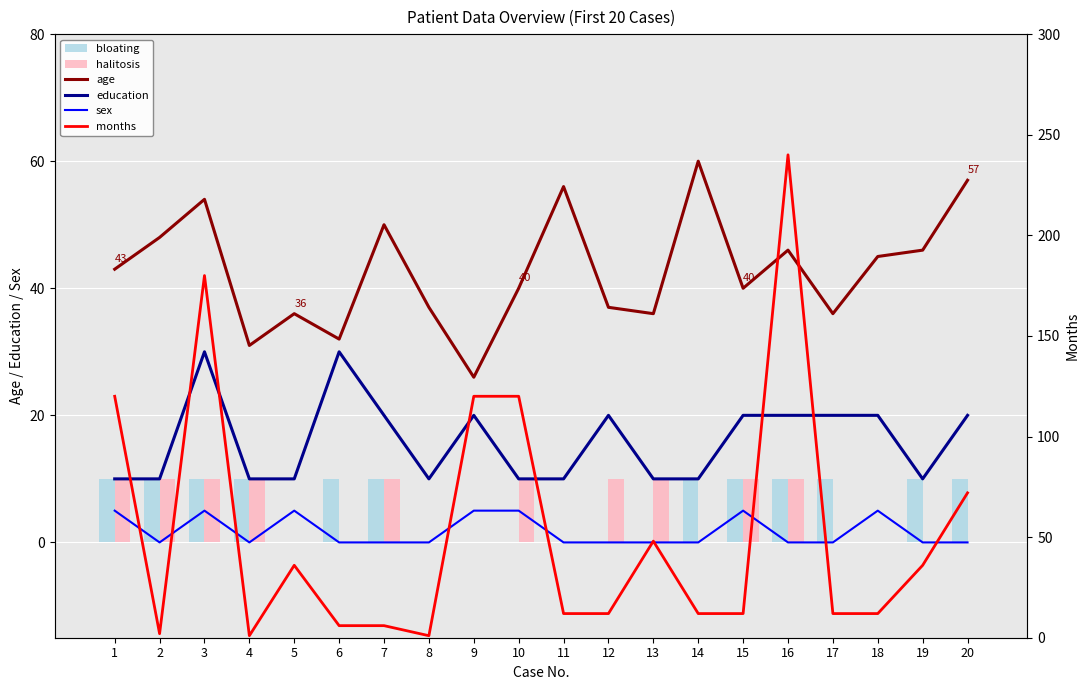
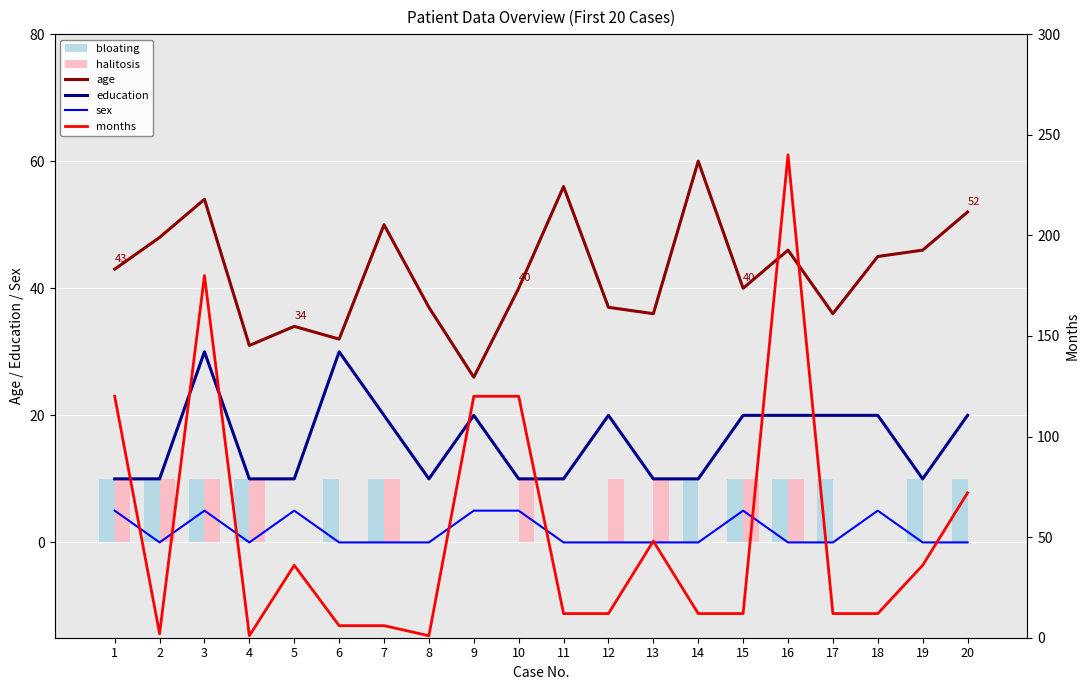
age, 5: 36 -> 34
age, 20: 57 -> 52
